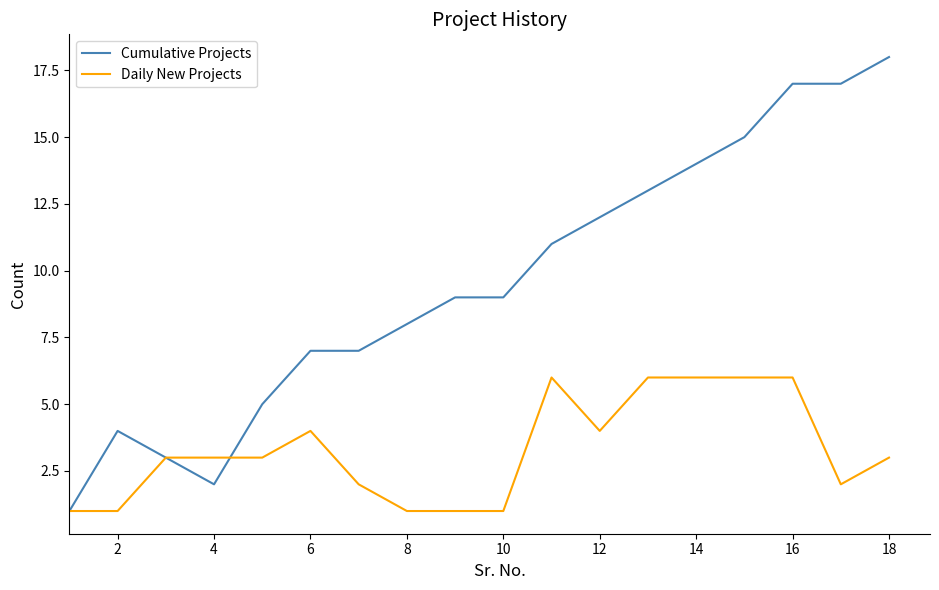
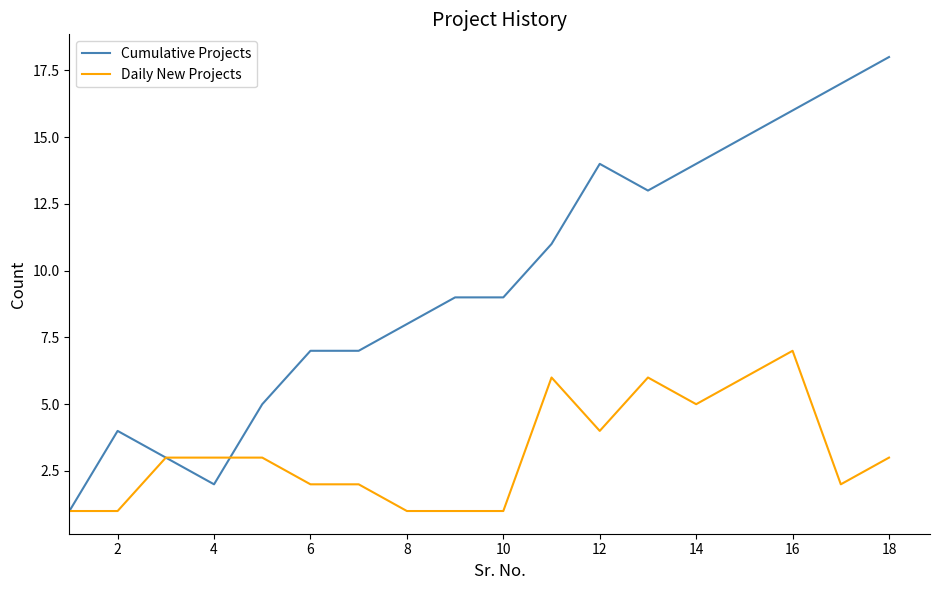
Daily New Projects, 6: 4 -> 2
Cumulative Projects, 12: 12 -> 14
Daily New Projects, 14: 6 -> 5
Cumulative Projects, 16: 17 -> 16
Daily New Projects, 16: 6 -> 7
